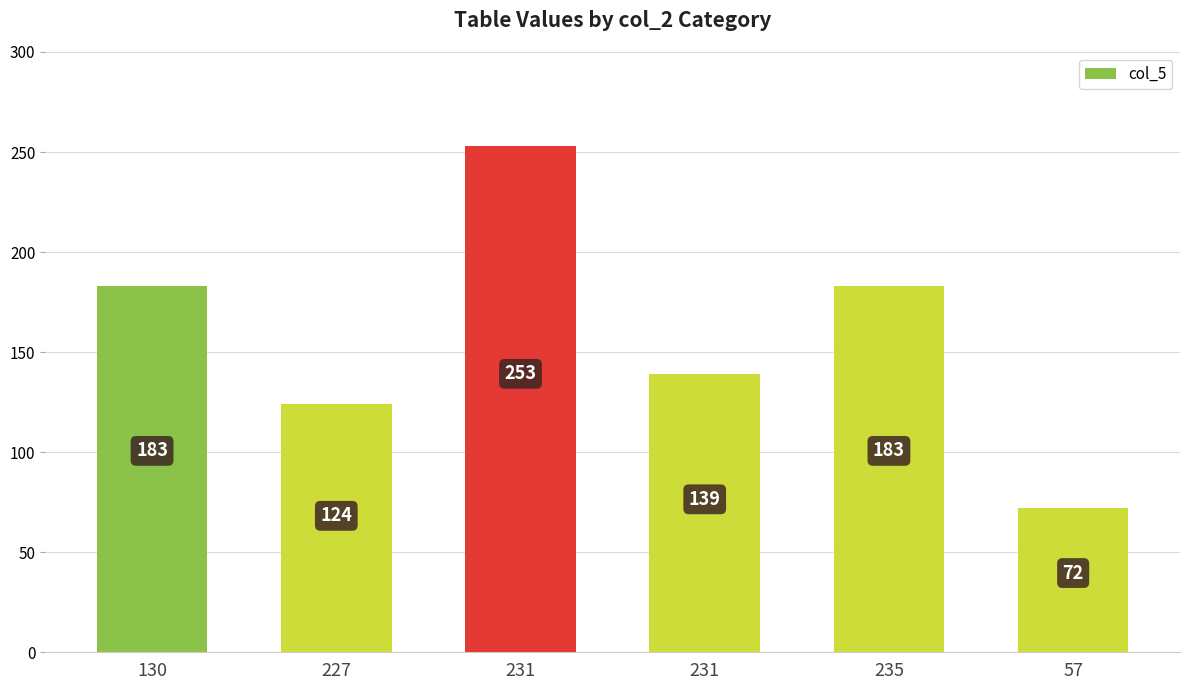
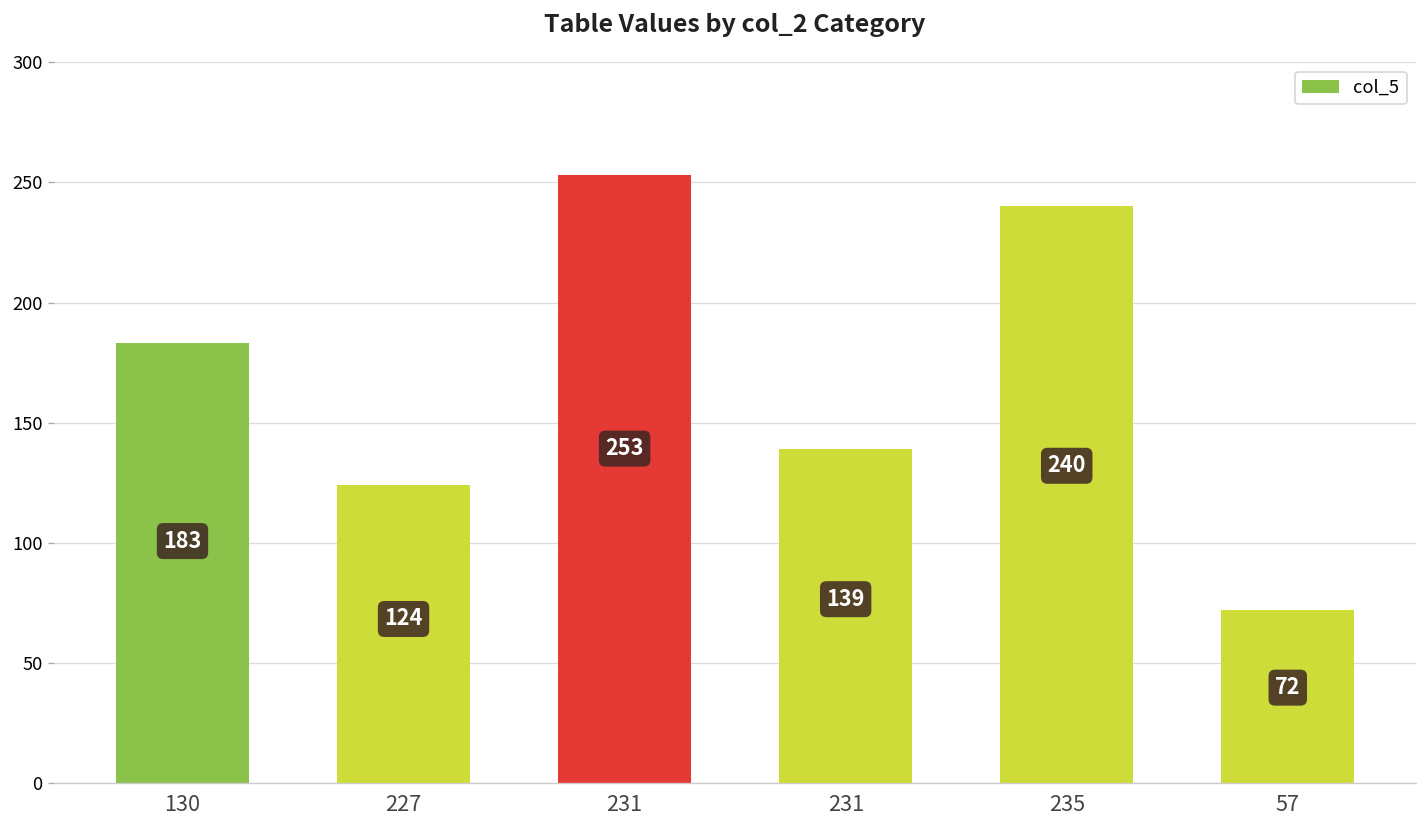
235: 183 -> 240
